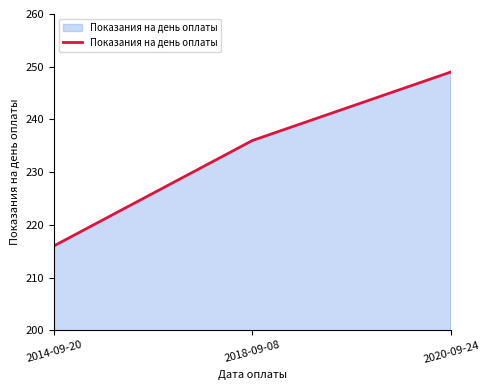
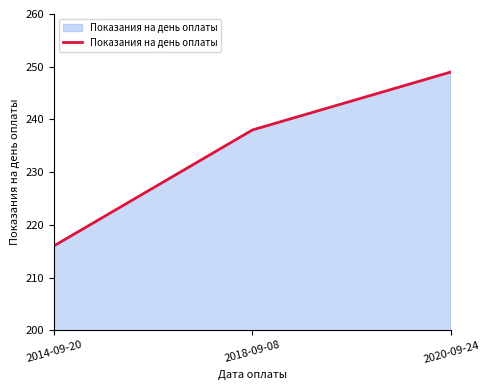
2018-09-08: 236 -> 238
